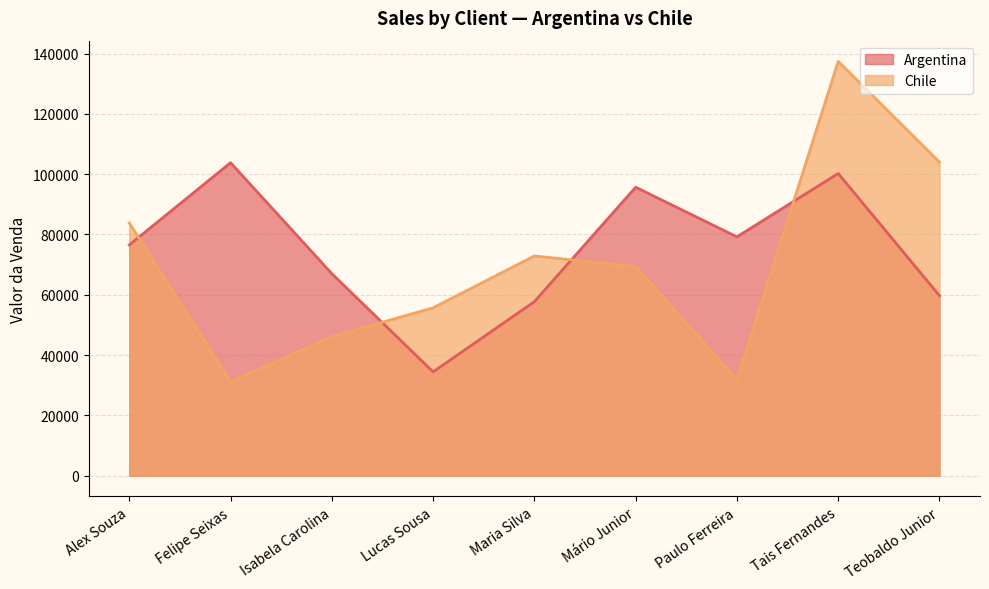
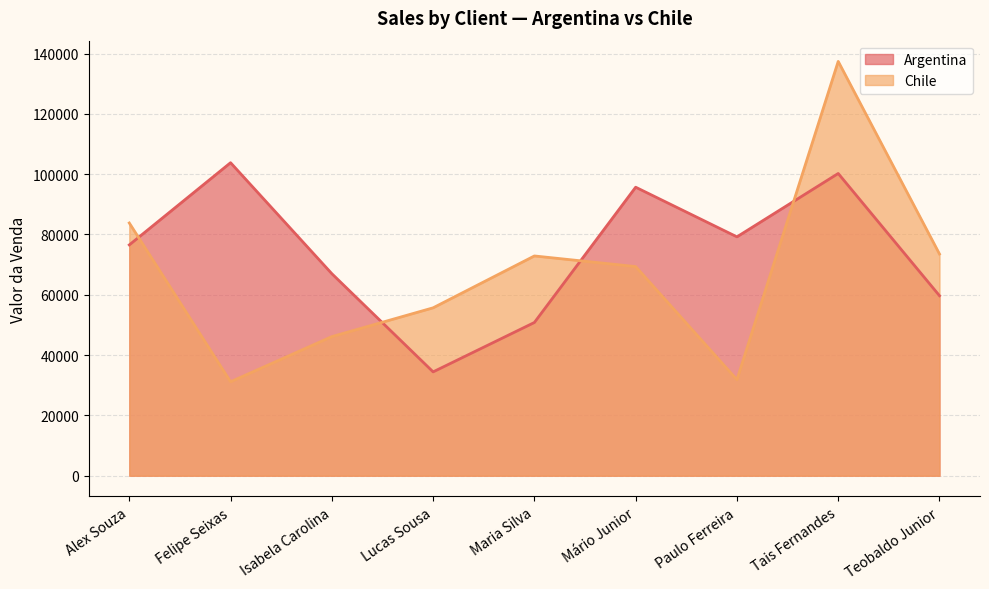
Argentina, Maria Silva: 58000 -> 51000
Chile, Teobaldo Junior: 104000 -> 74000
